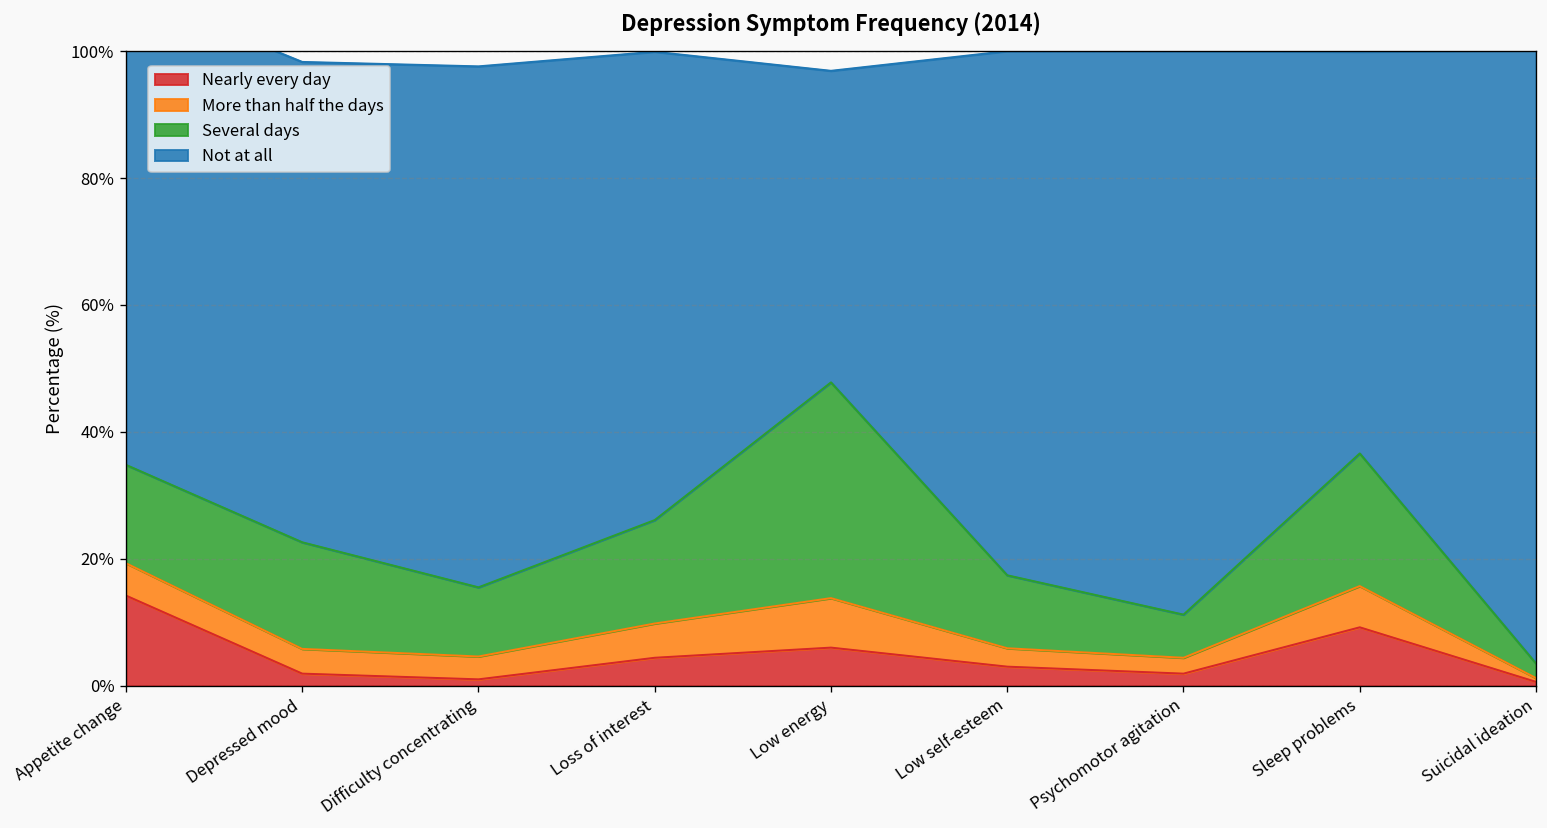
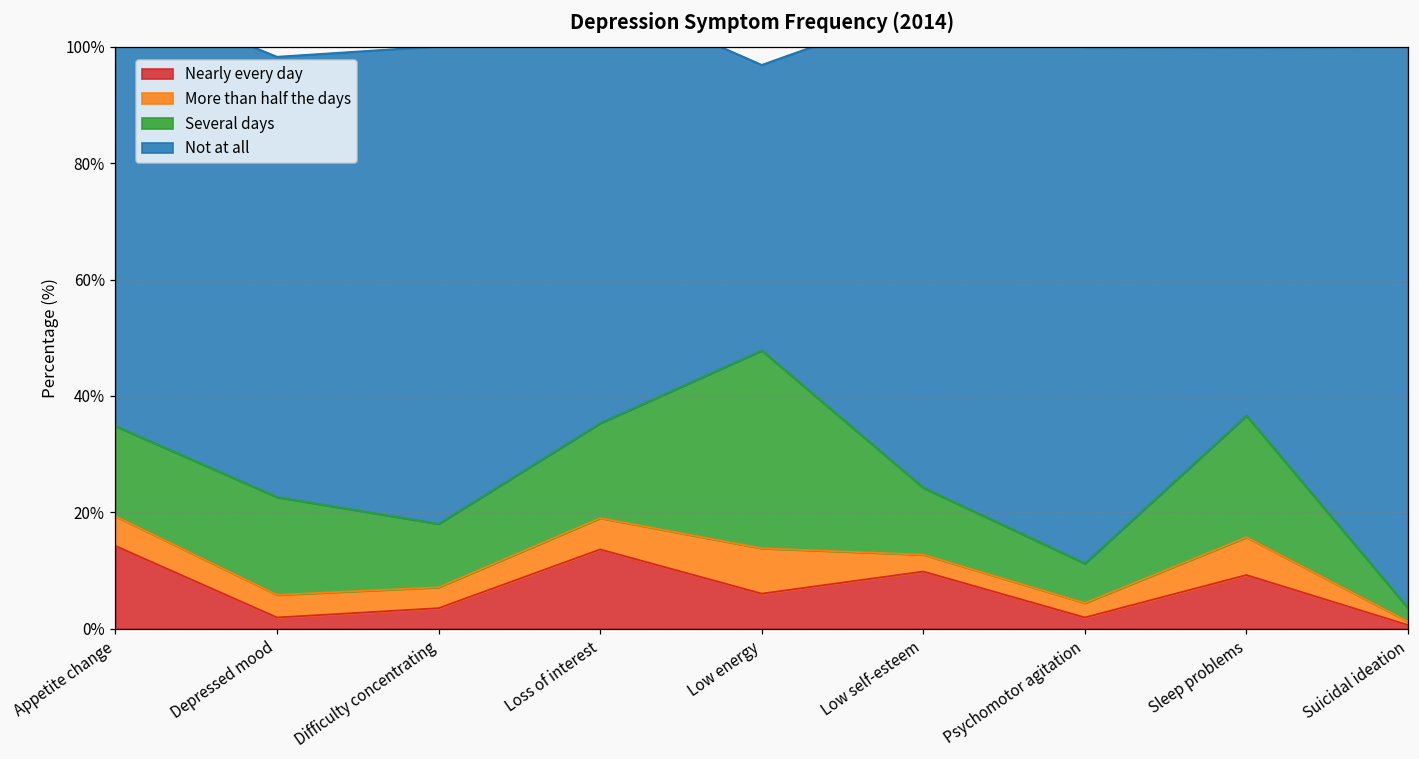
Nearly every day, Difficulty concentrating: 1% -> 4%
Nearly every day, Loss of interest: 4% -> 14%
Nearly every day, Low self-esteem: 3% -> 10%
